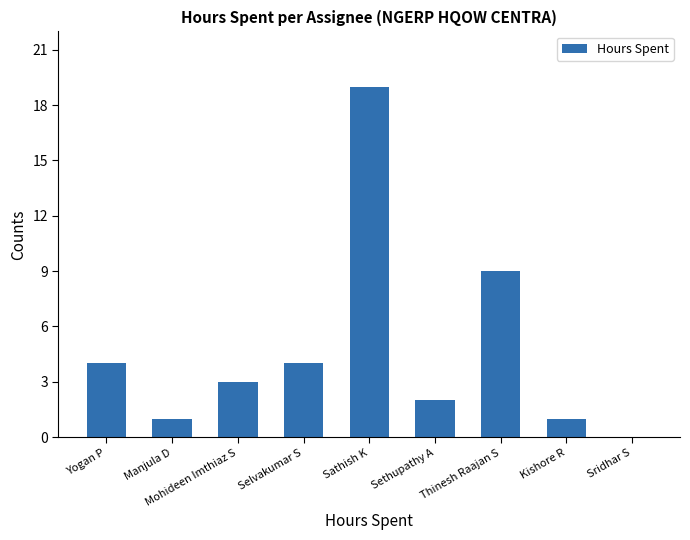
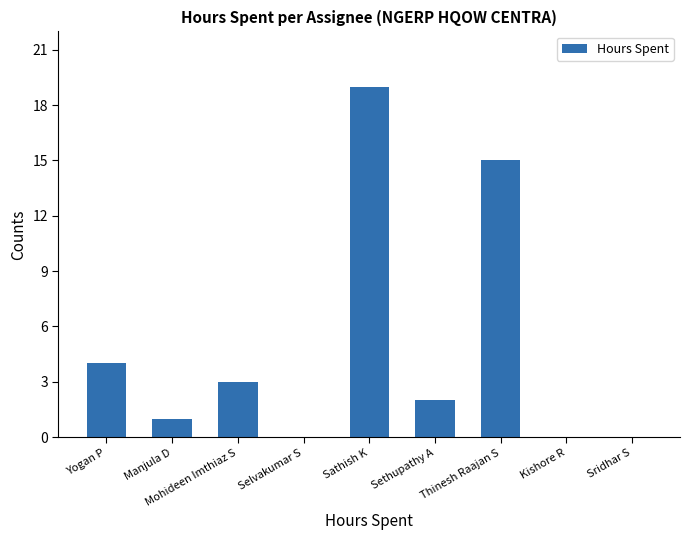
Selvakumar S: 4 -> 0
Thinesh Raajan S: 9 -> 15
Kishore R: 1 -> 0
